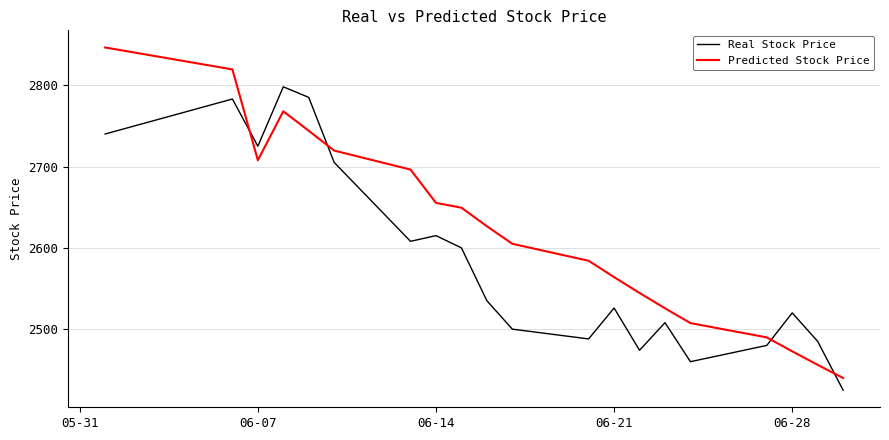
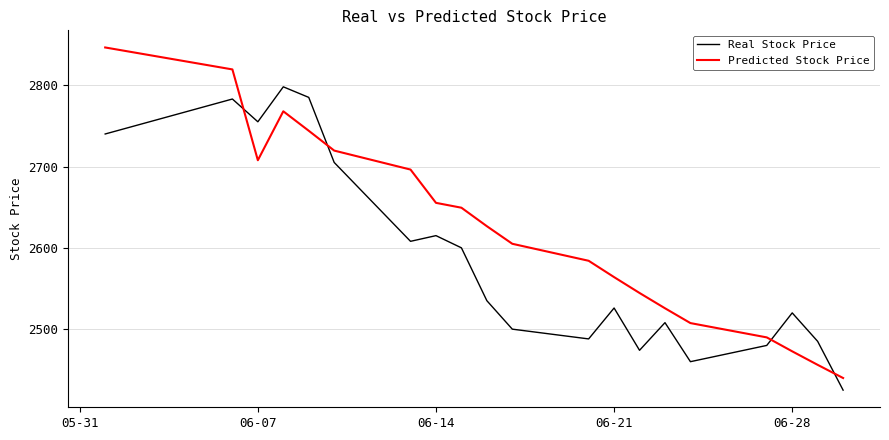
Real Stock Price, 06-07: 2730 -> 2760
